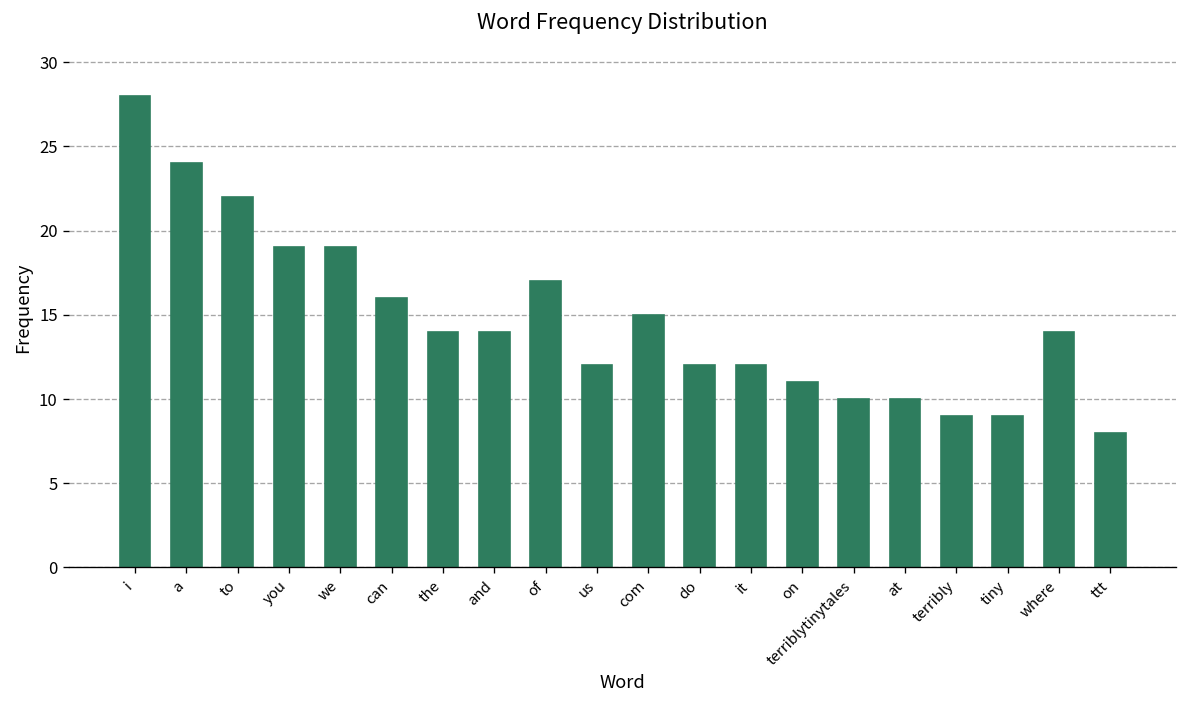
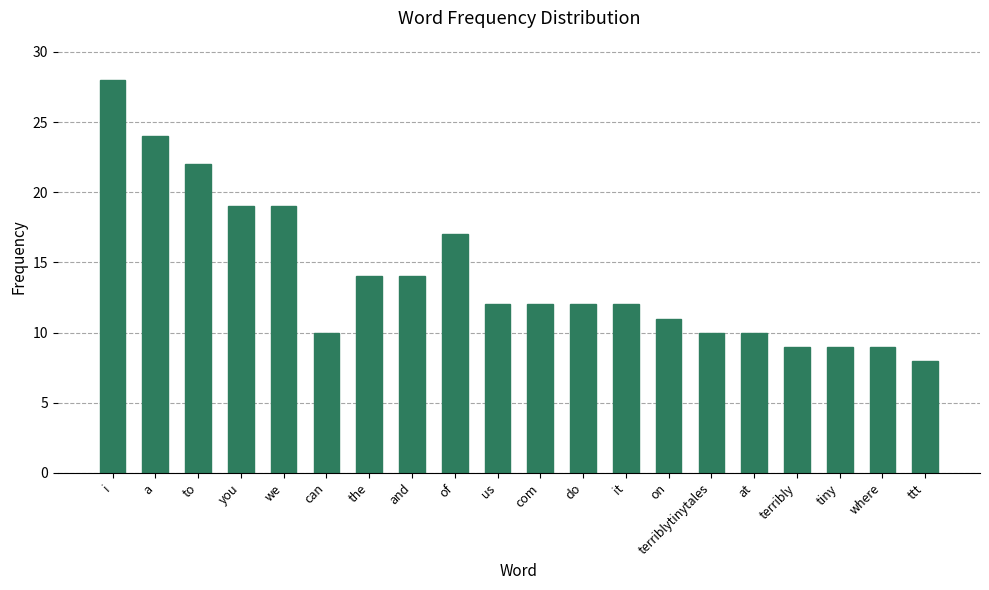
can: 16 -> 10
com: 15 -> 12
where: 14 -> 9
